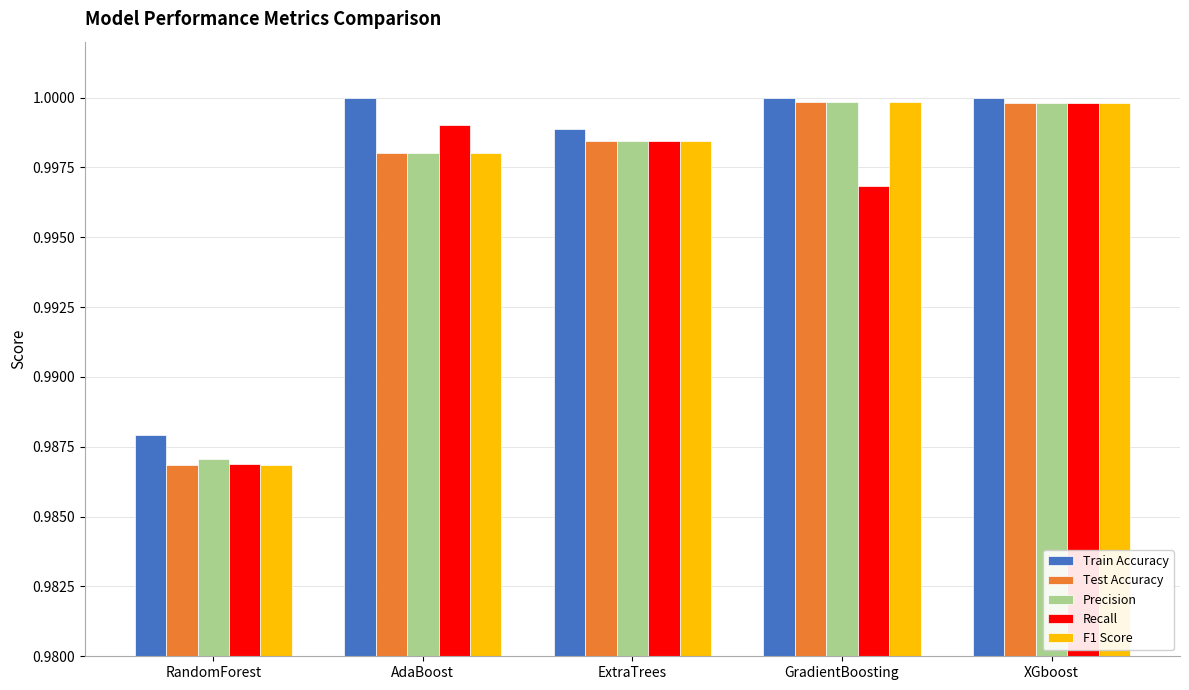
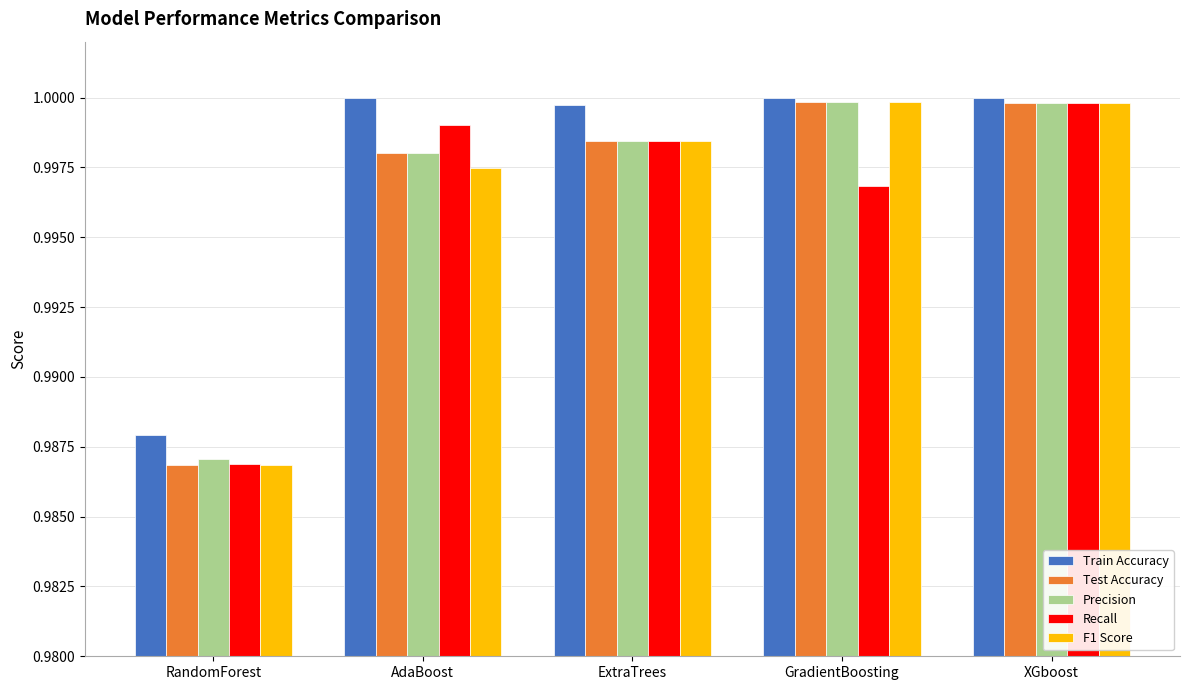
F1 Score, AdaBoost: 0.9980 -> 0.9975
Train Accuracy, ExtraTrees: 0.9989 -> 0.9997
